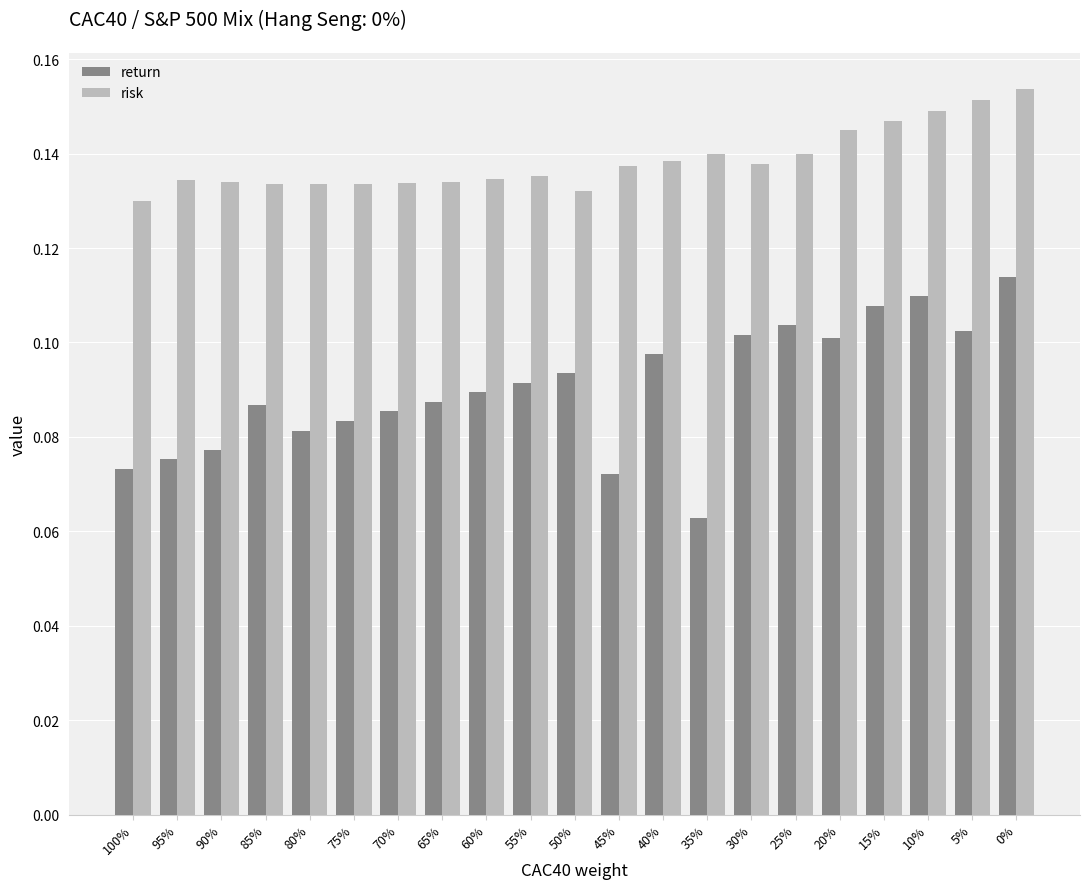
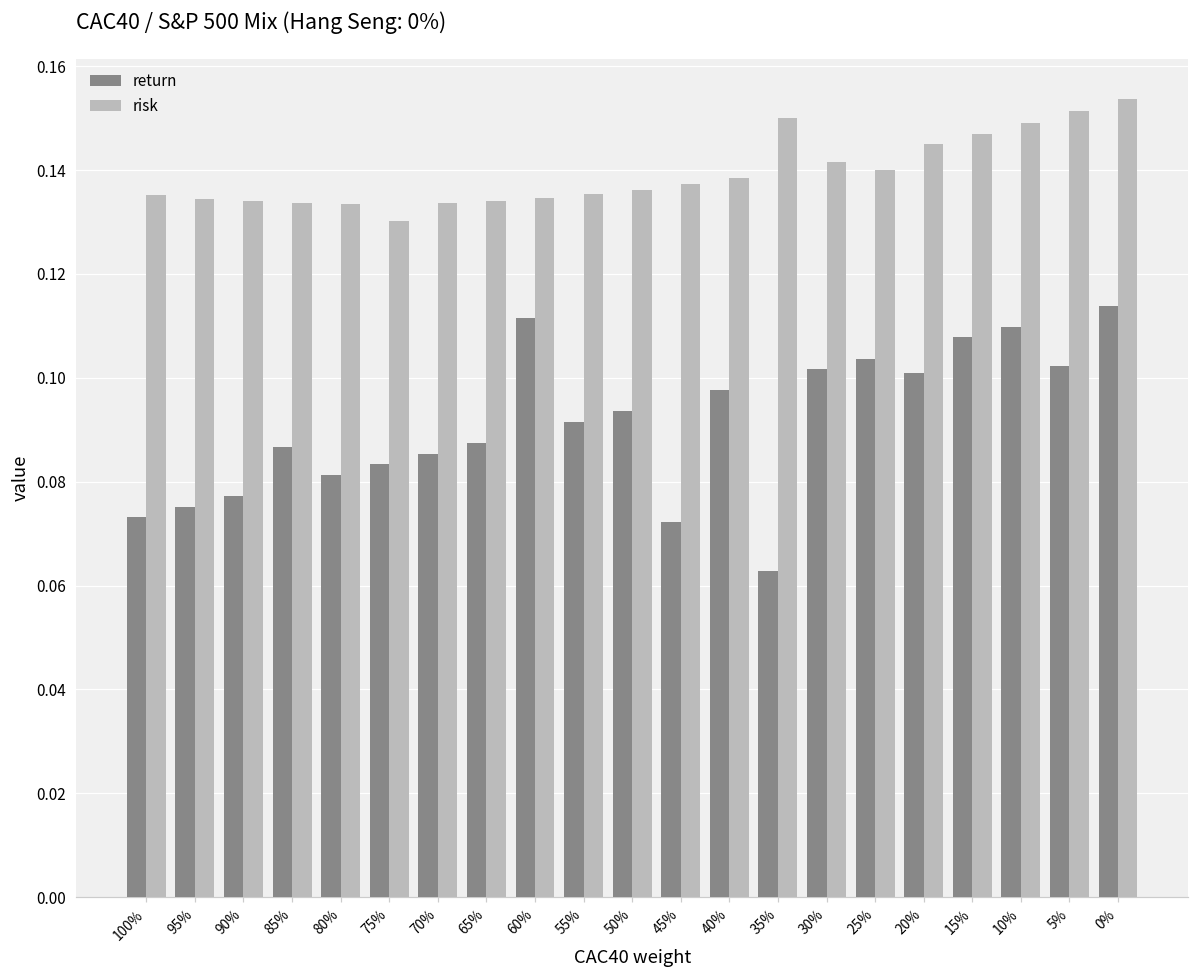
risk, 100%: 0.130 -> 0.135
risk, 75%: 0.134 -> 0.130
return, 60%: 0.089 -> 0.111
risk, 50%: 0.132 -> 0.136
risk, 35%: 0.140 -> 0.150
risk, 30%: 0.138 -> 0.141
